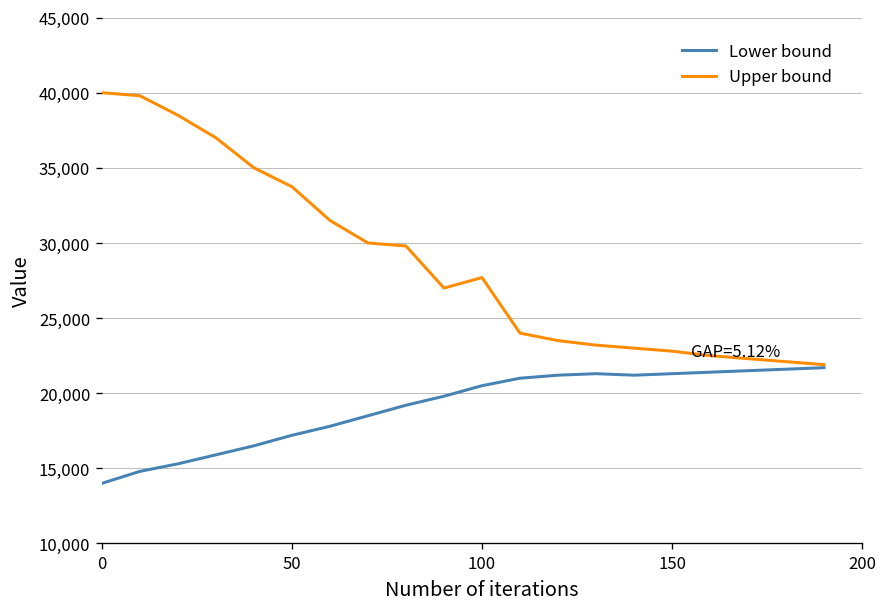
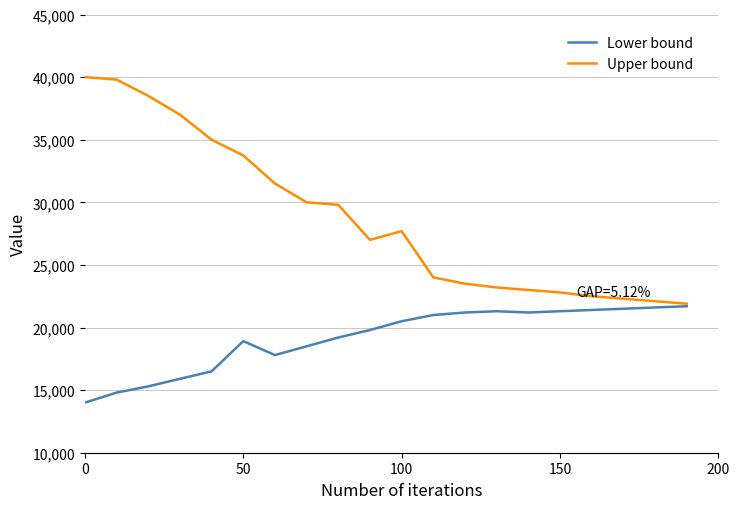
Lower bound, 50: 17,200 -> 18,900
